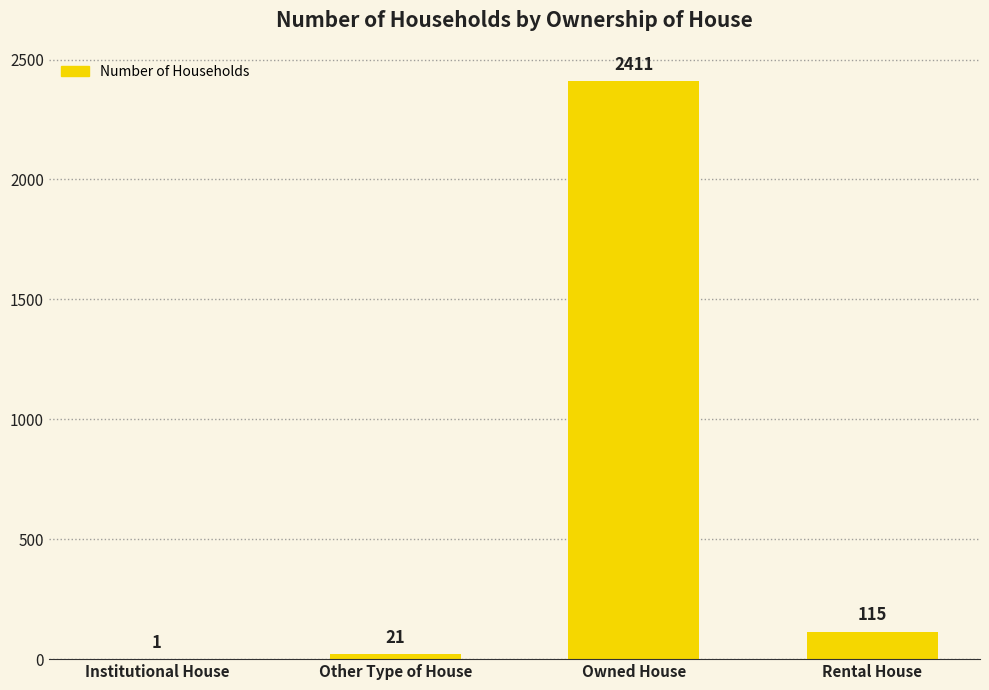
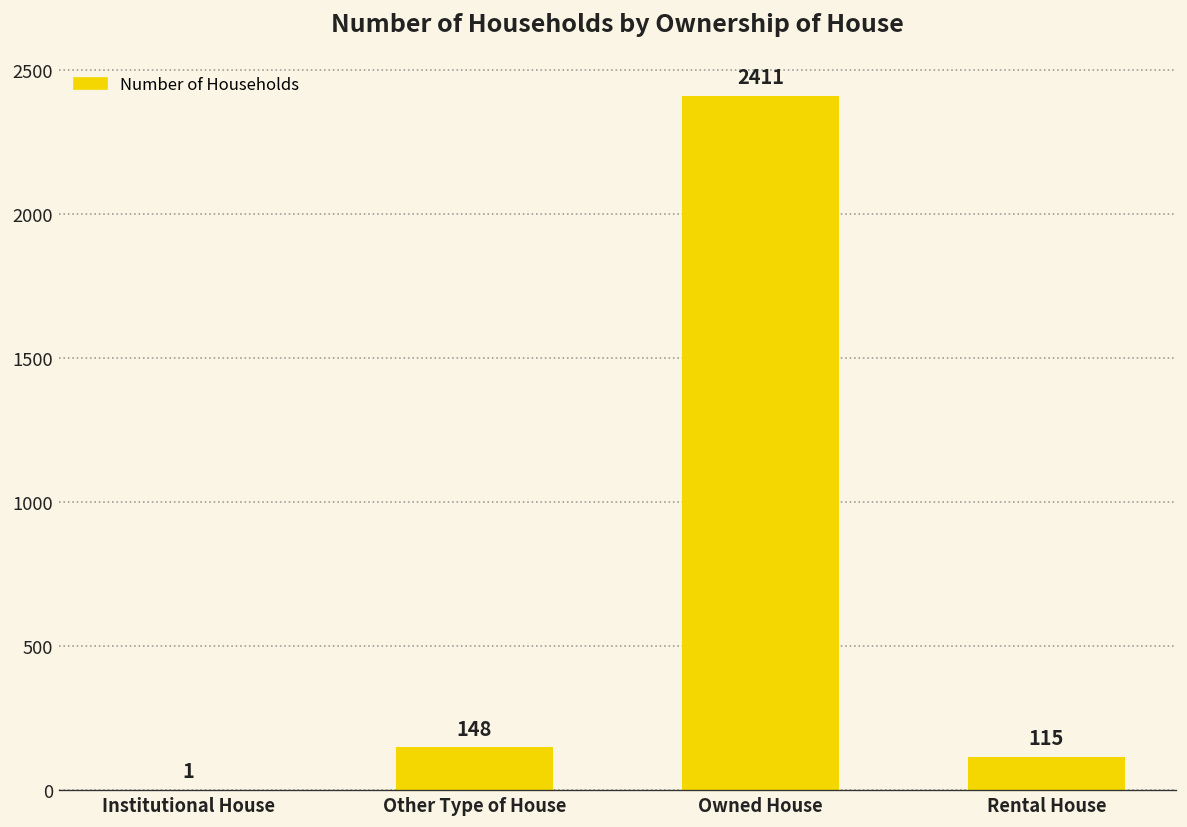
Other Type of House: 21 -> 148
